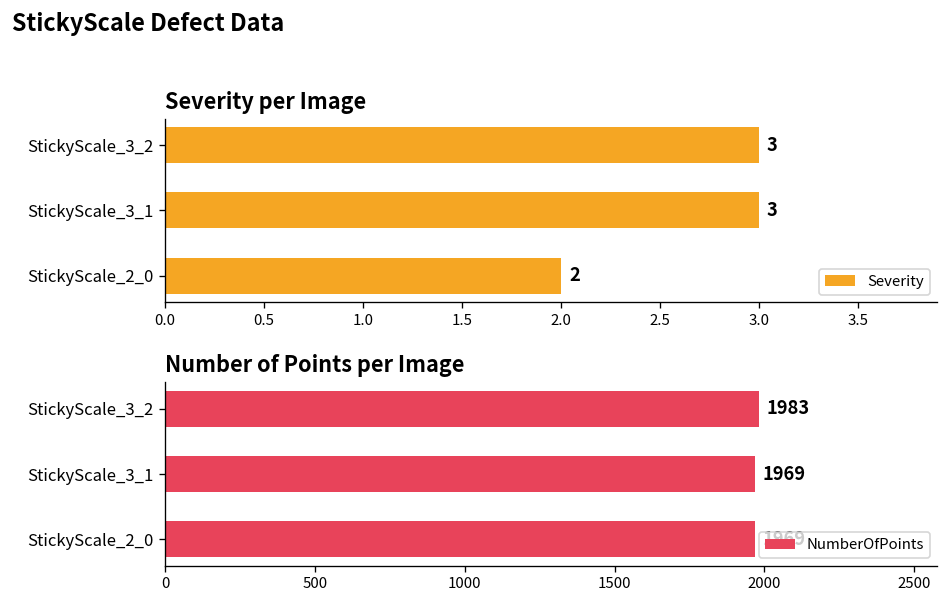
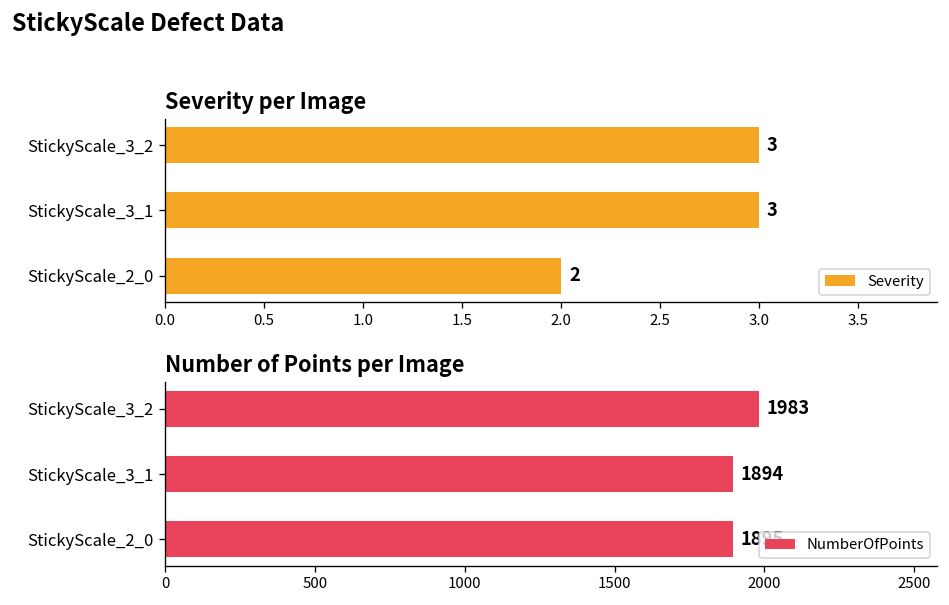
Number of Points per Image, StickyScale_3_1: 1969 -> 1894
Number of Points per Image, StickyScale_2_0: 1970 -> 1900
